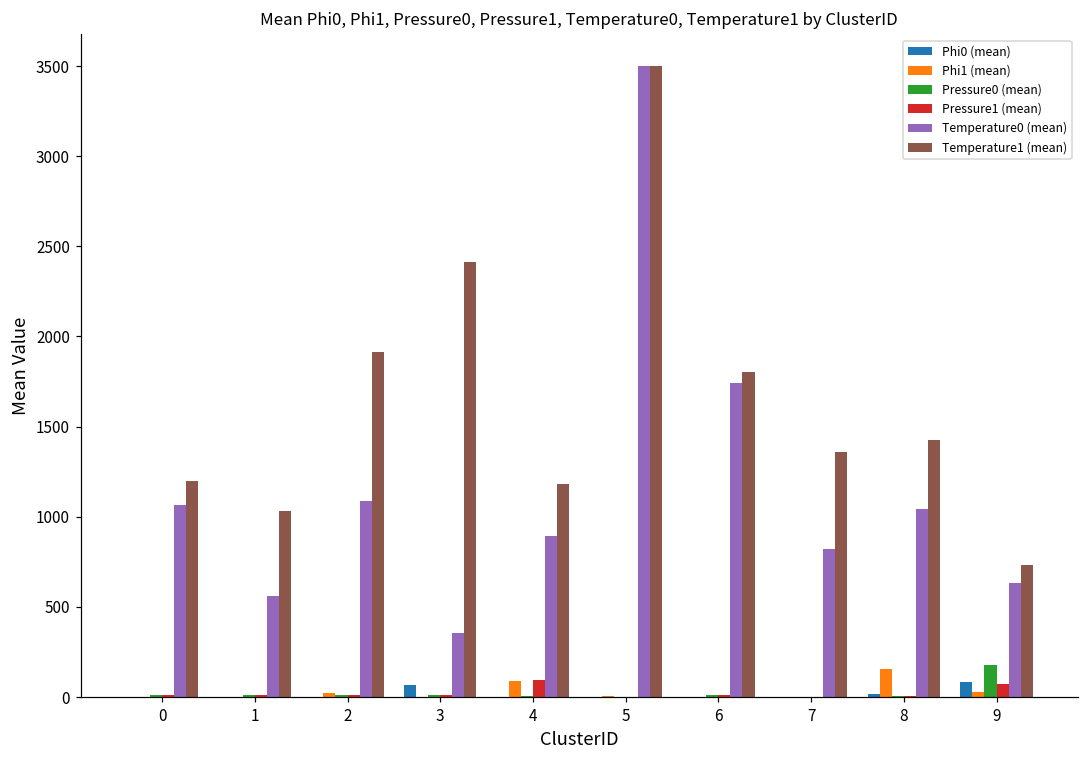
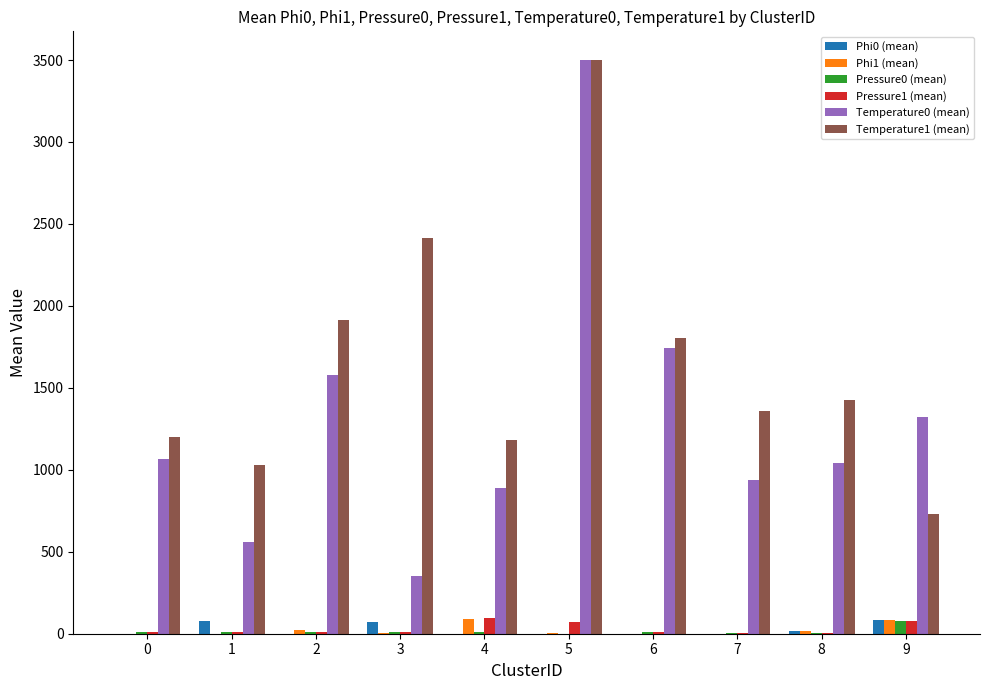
Phi0 (mean), 1: 0 -> 80
Temperature0 (mean), 2: 1090 -> 1580
Pressure1 (mean), 5: 0 -> 70
Temperature0 (mean), 7: 820 -> 940
Phi1 (mean), 8: 160 -> 20
Phi1 (mean), 9: 30 -> 80
Pressure0 (mean), 9: 180 -> 70
Temperature0 (mean), 9: 630 -> 1320
